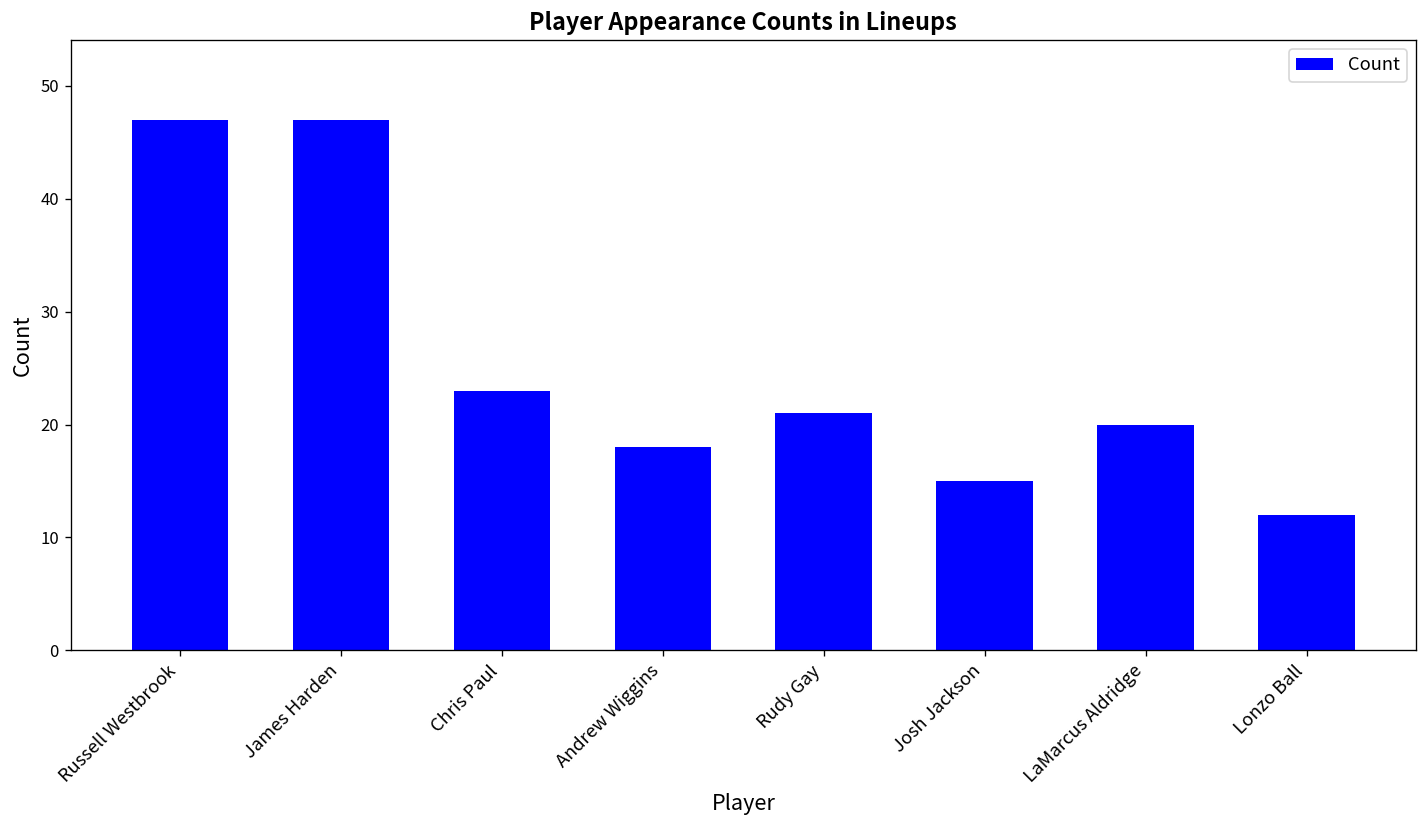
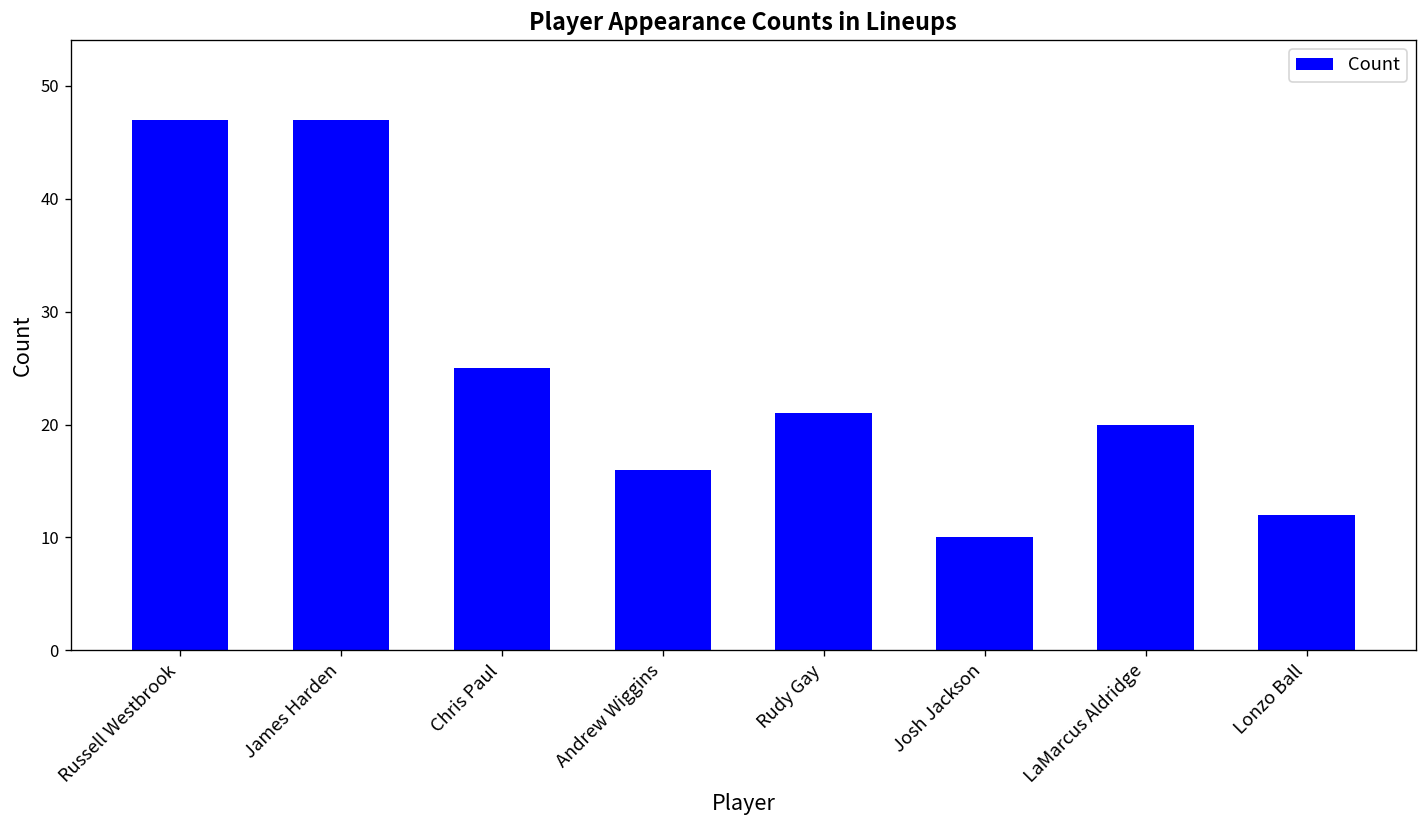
Chris Paul: 23 -> 25
Andrew Wiggins: 18 -> 16
Josh Jackson: 15 -> 10
